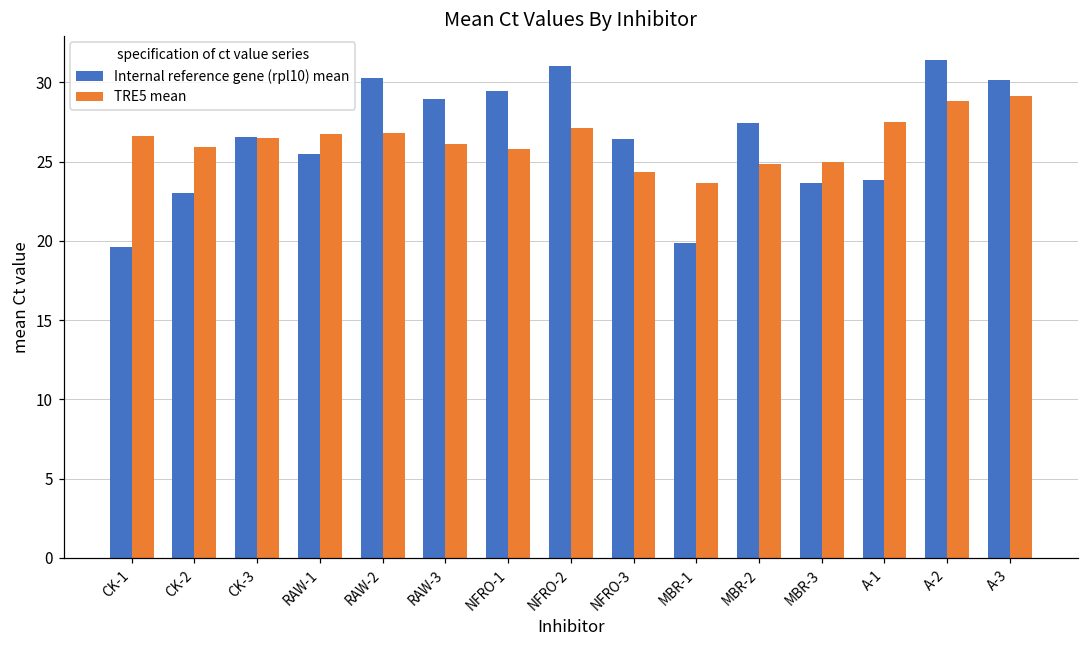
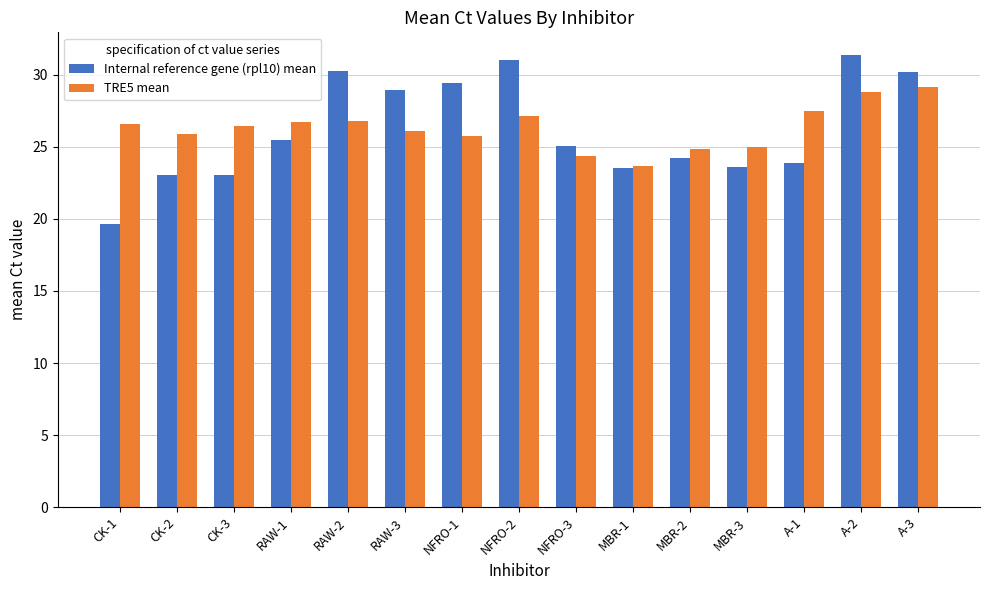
Internal reference gene (rpl10) mean, CK-3: 26.6 -> 23.1
Internal reference gene (rpl10) mean, NFRO-3: 26.5 -> 25.1
Internal reference gene (rpl10) mean, MBR-1: 19.9 -> 23.6
Internal reference gene (rpl10) mean, MBR-2: 27.5 -> 24.3
